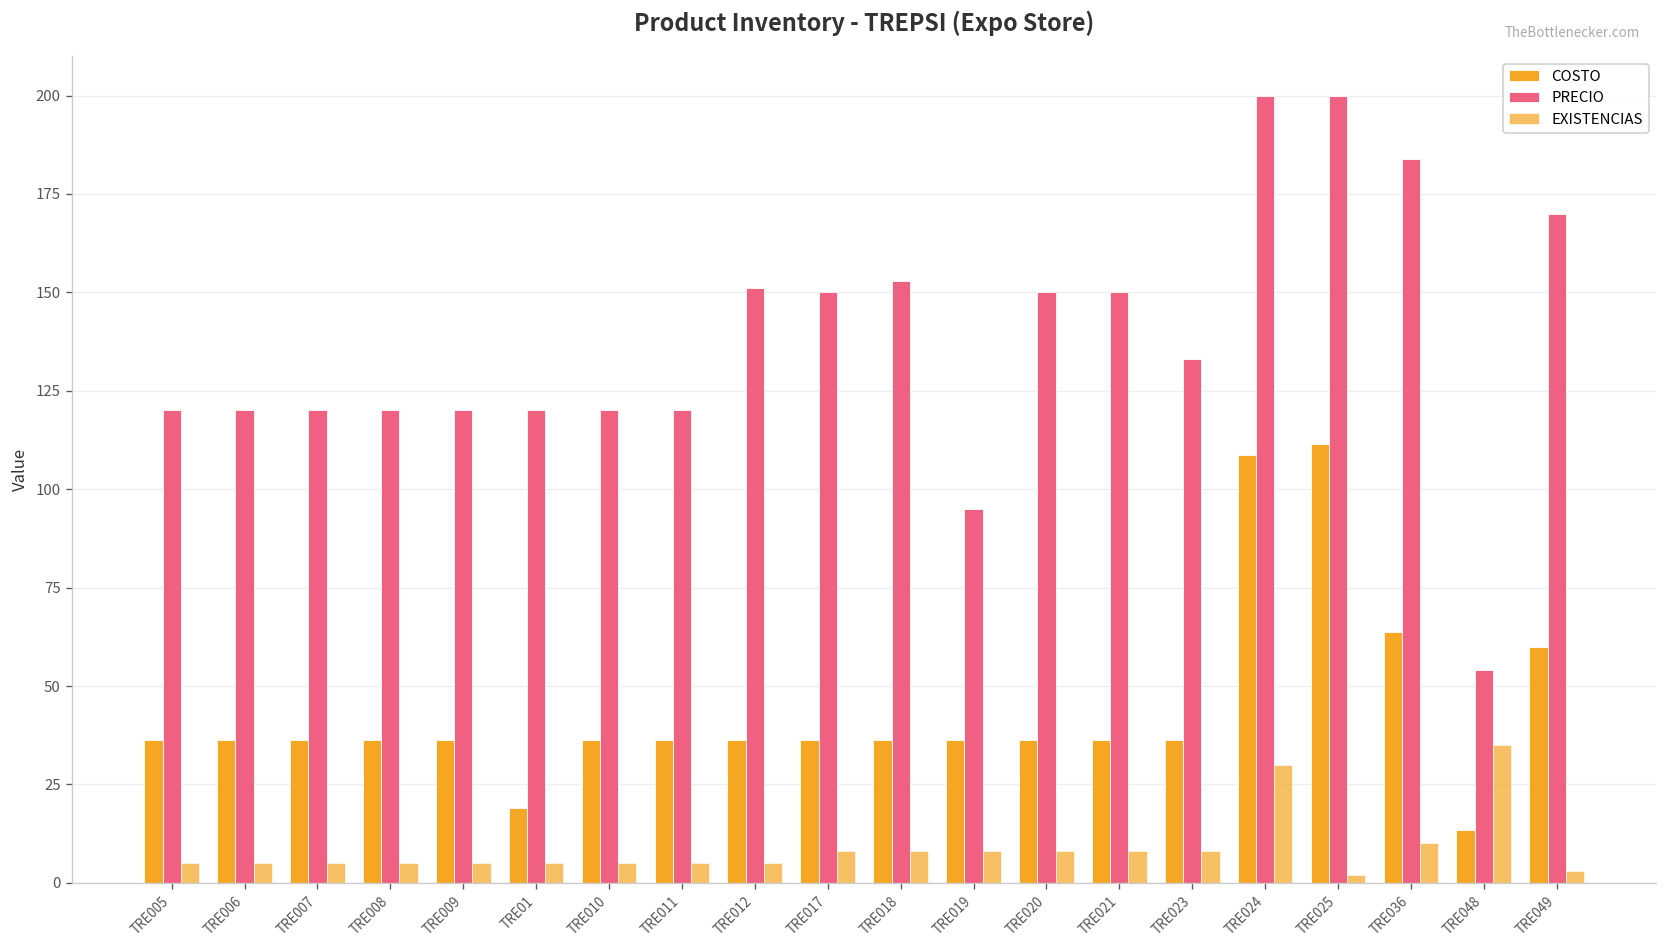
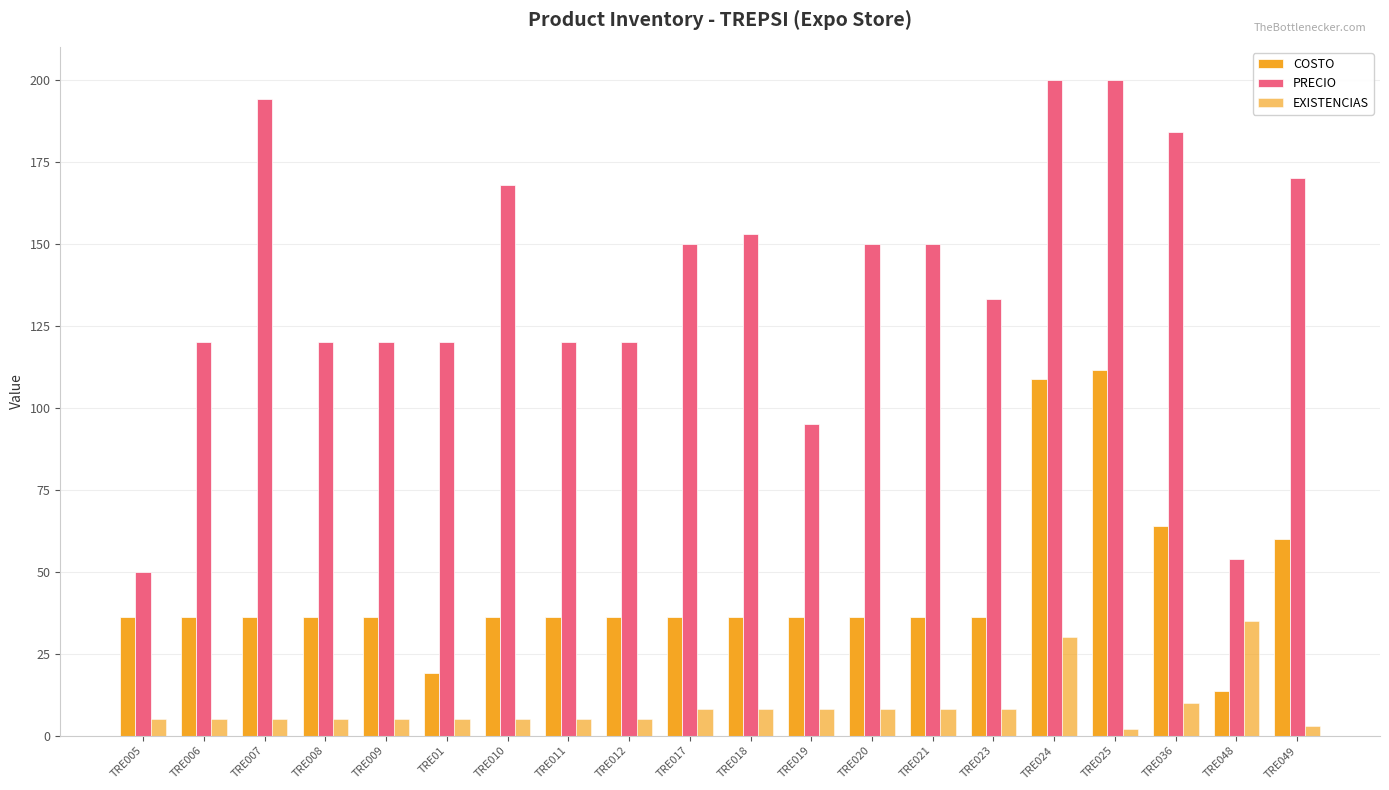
PRECIO, TRE005: 120 -> 50
PRECIO, TRE007: 120 -> 194
PRECIO, TRE010: 120 -> 168
PRECIO, TRE012: 151 -> 120
